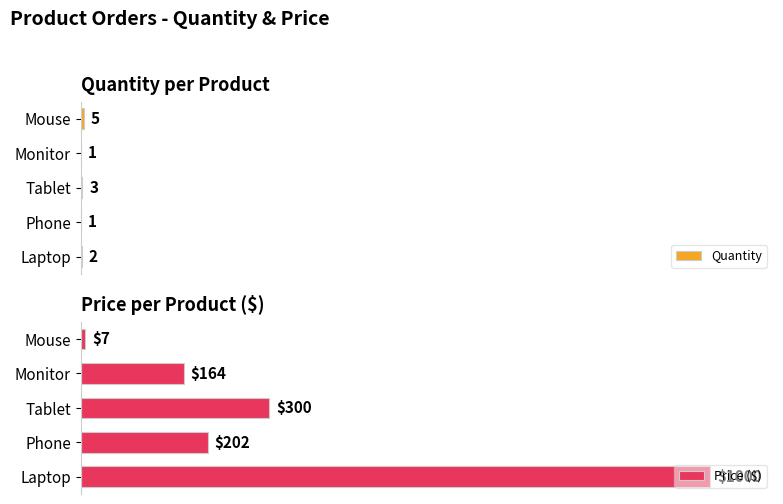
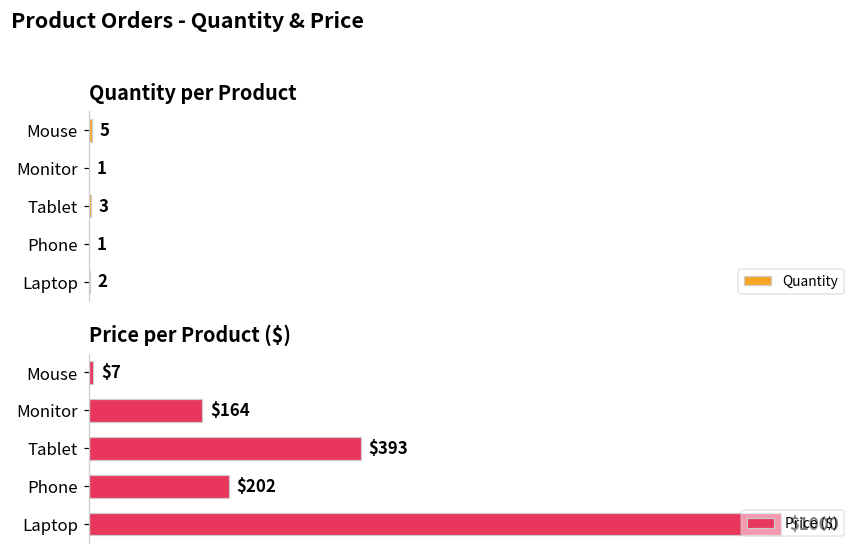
Price per Product ($), Tablet: $300 -> $393
